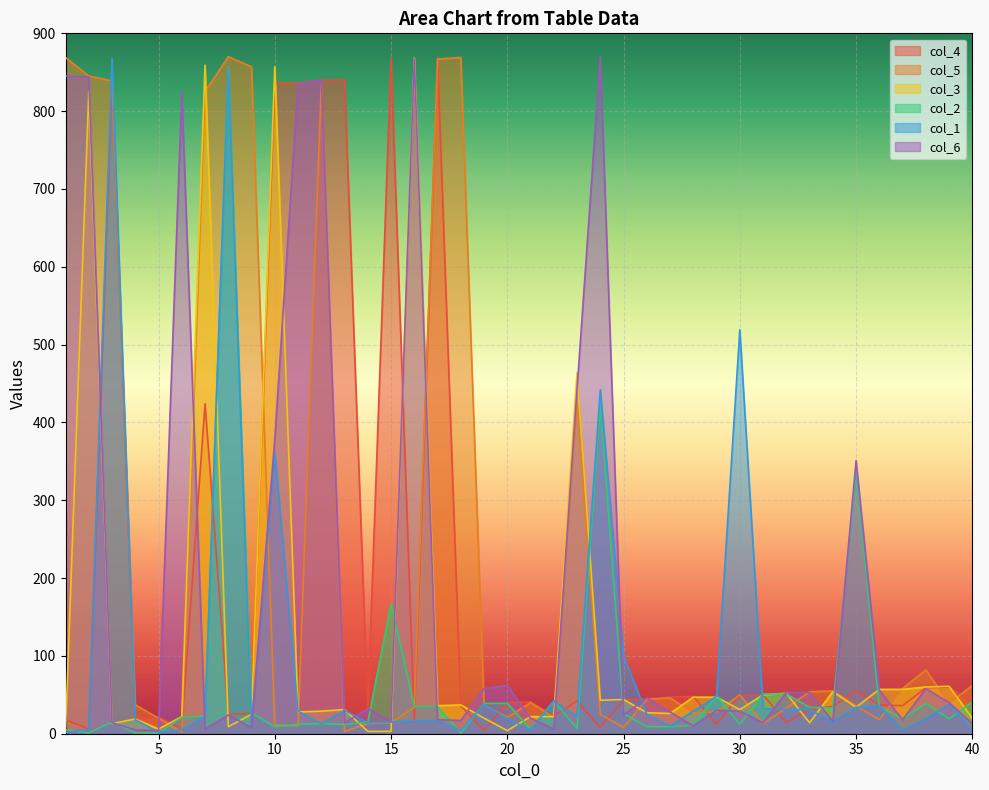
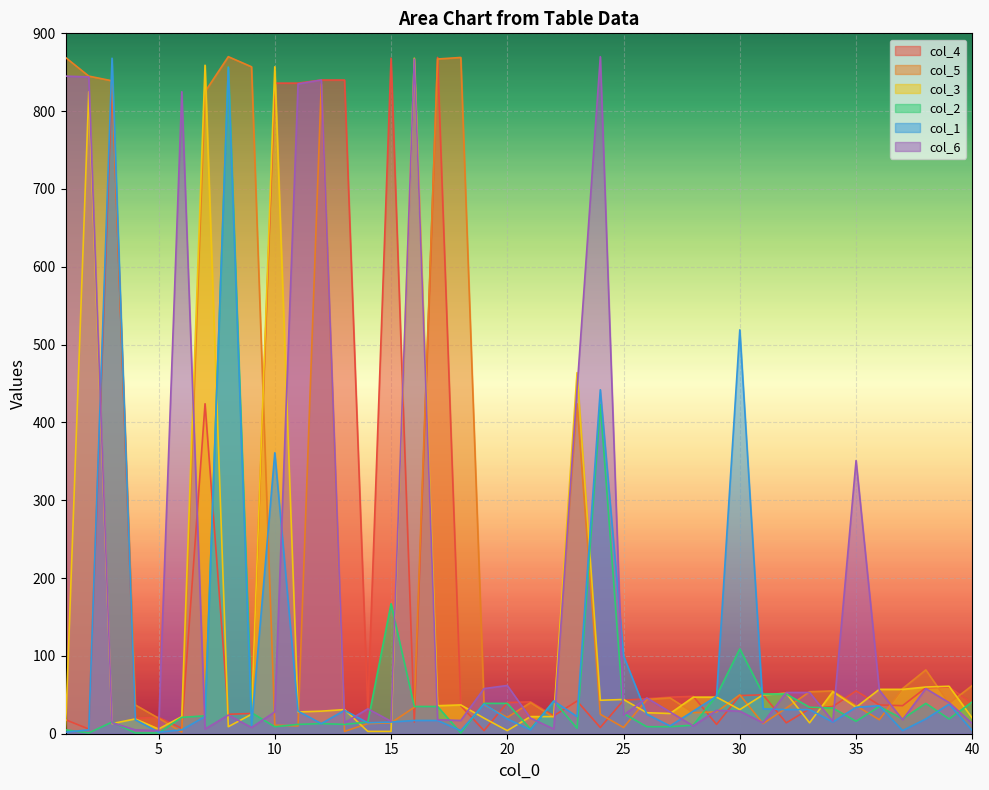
col_6, 10: 380 -> 30
col_2, 30: 10 -> 110
col_2, 35: 340 -> 20
